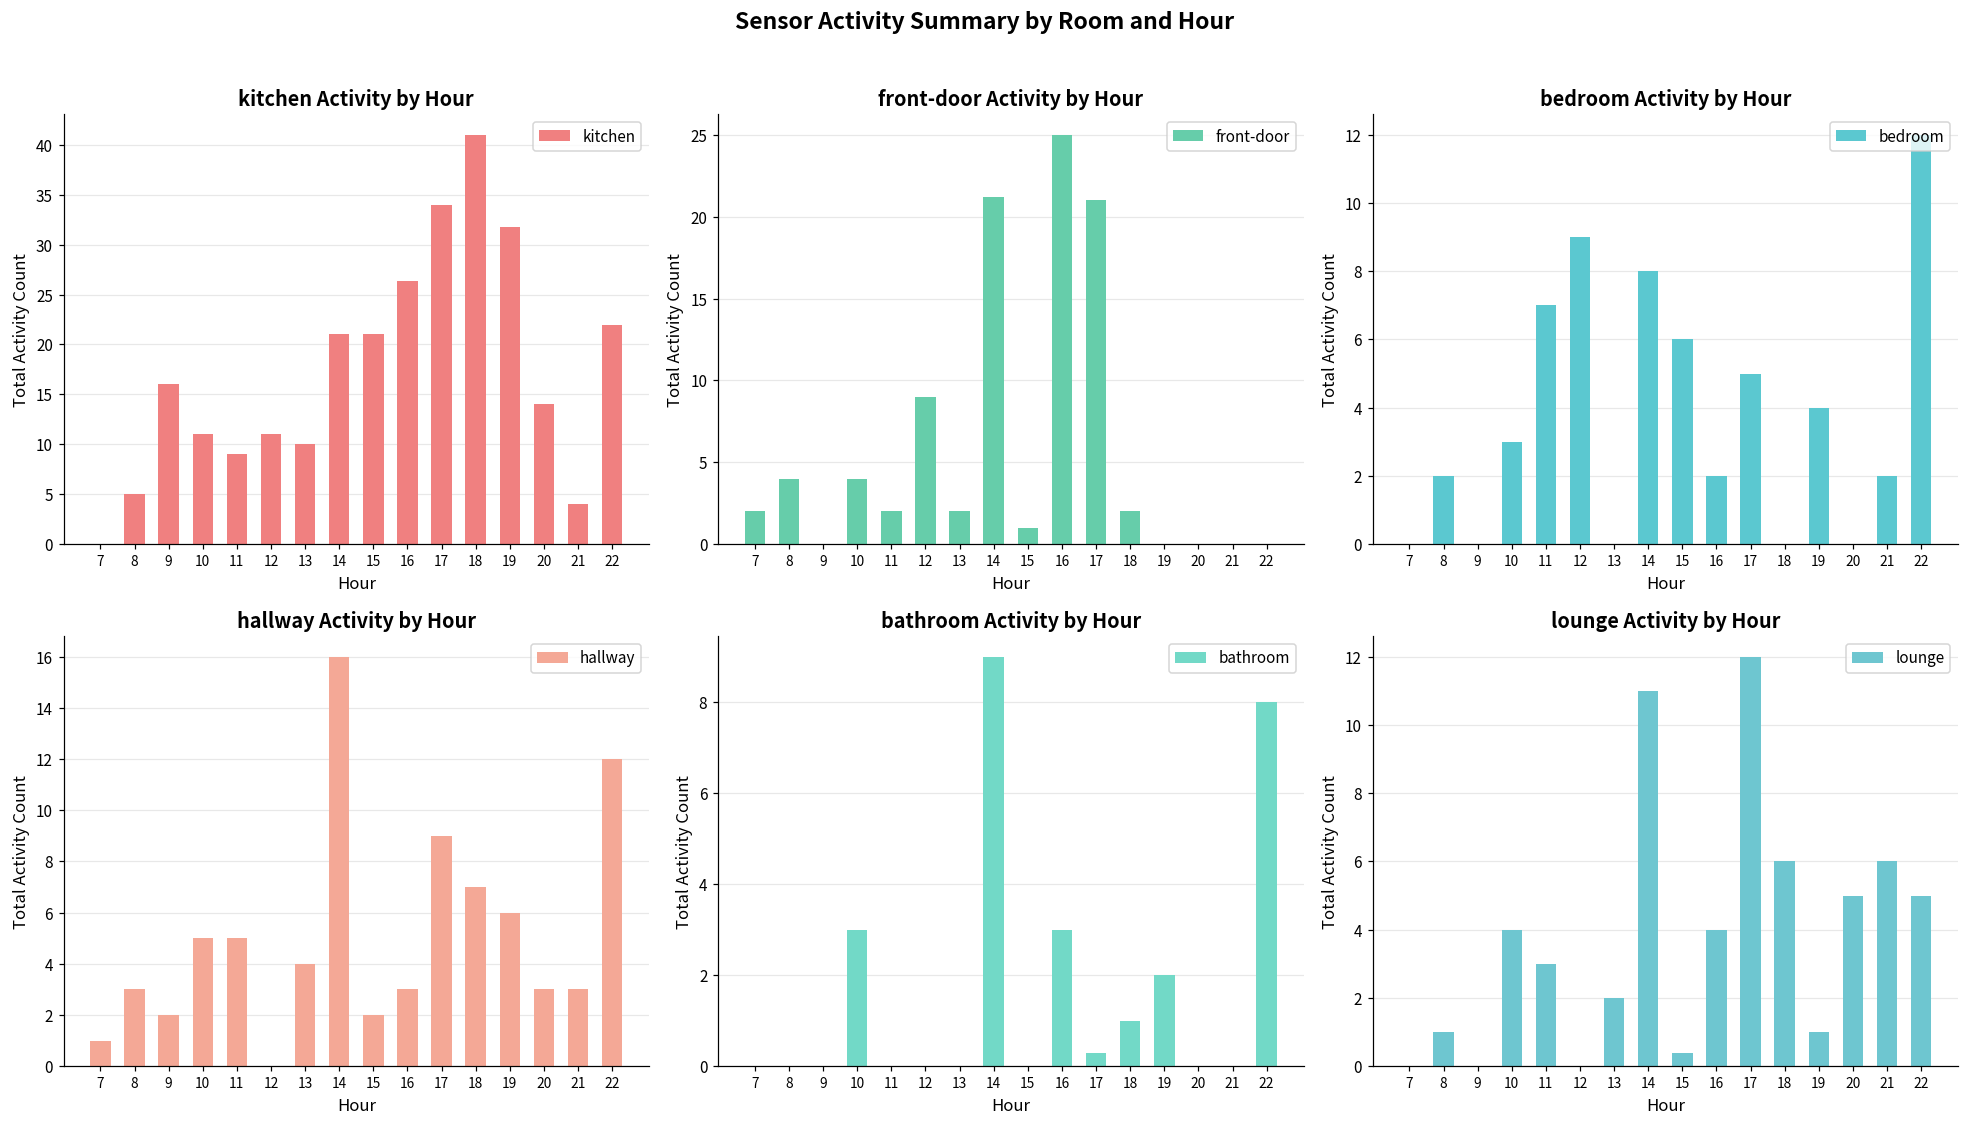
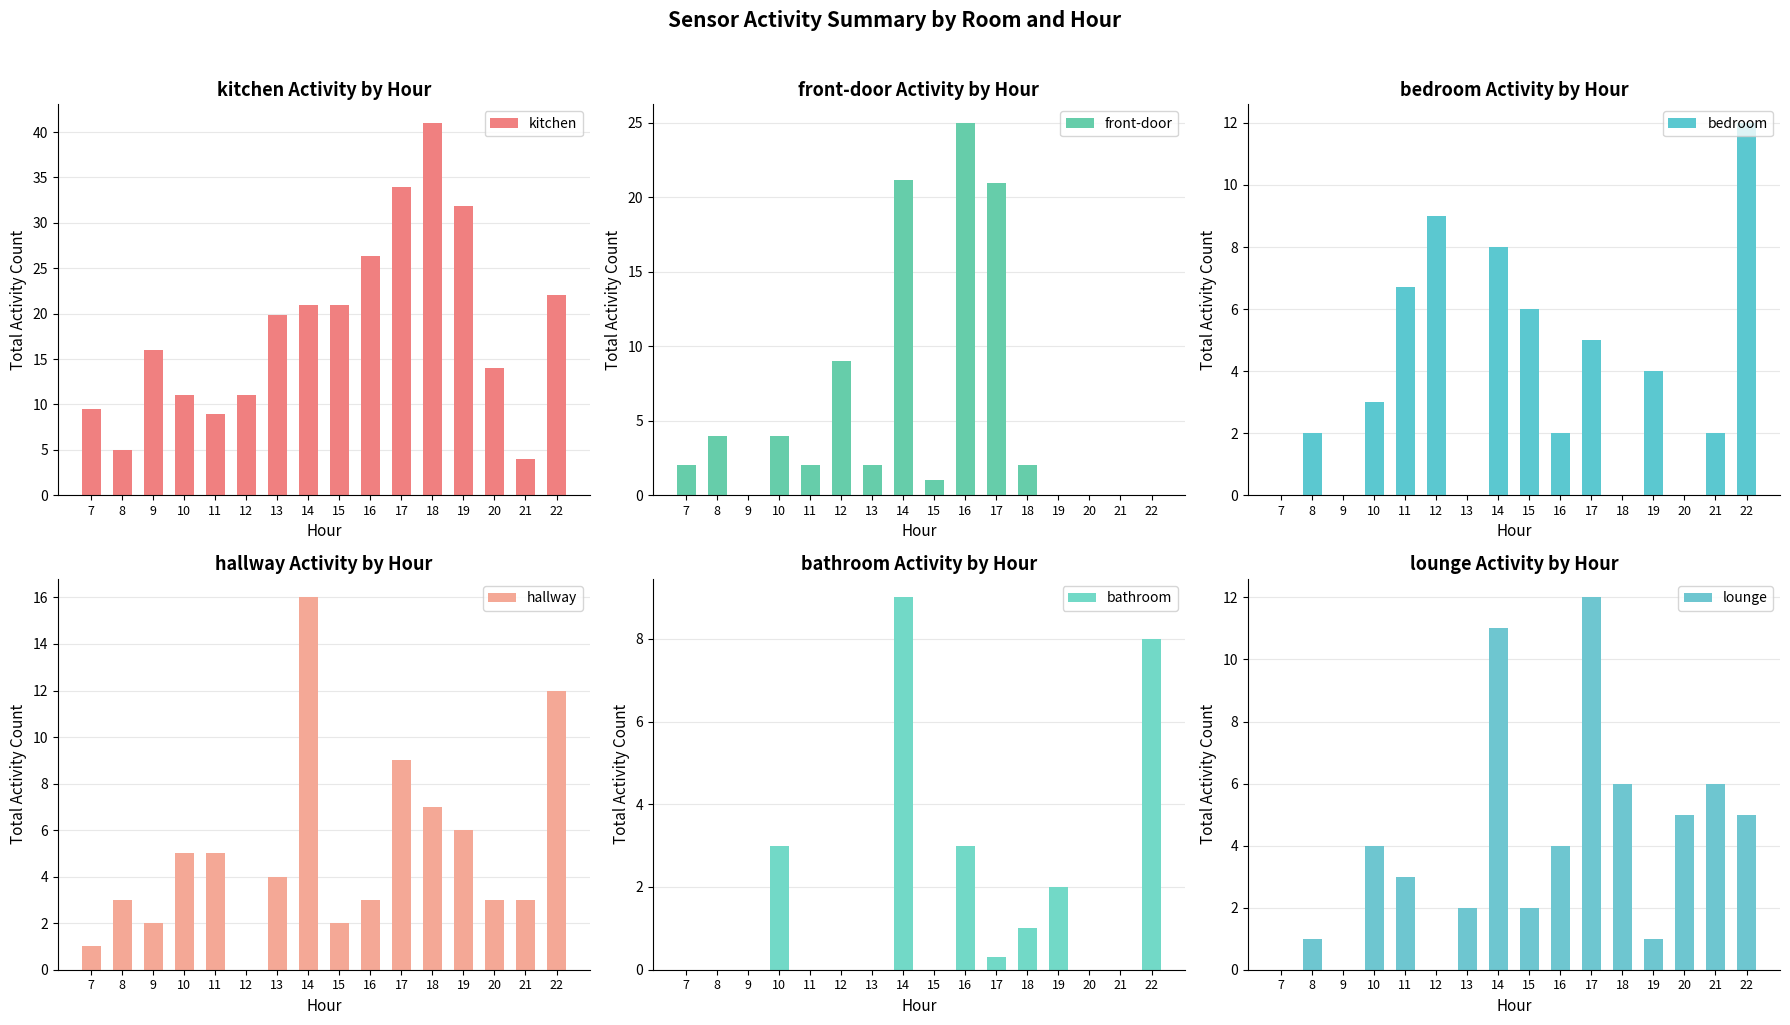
kitchen Activity by Hour, 7: 0 -> 10
kitchen Activity by Hour, 13: 10 -> 20
bedroom Activity by Hour, 11: 7.0 -> 6.7
lounge Activity by Hour, 15: 0.4 -> 2.0
